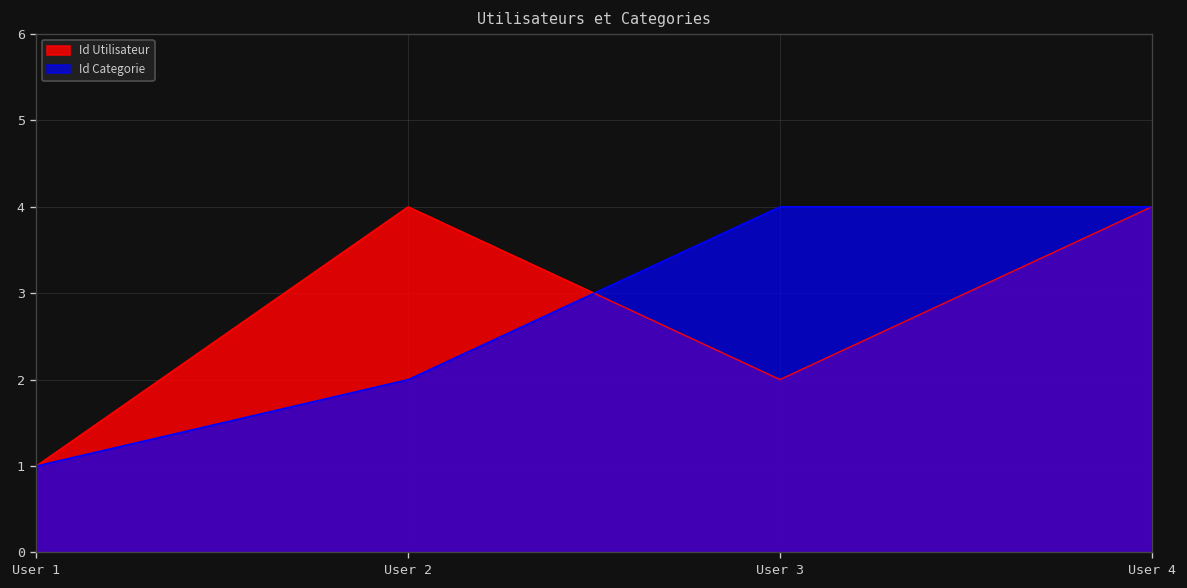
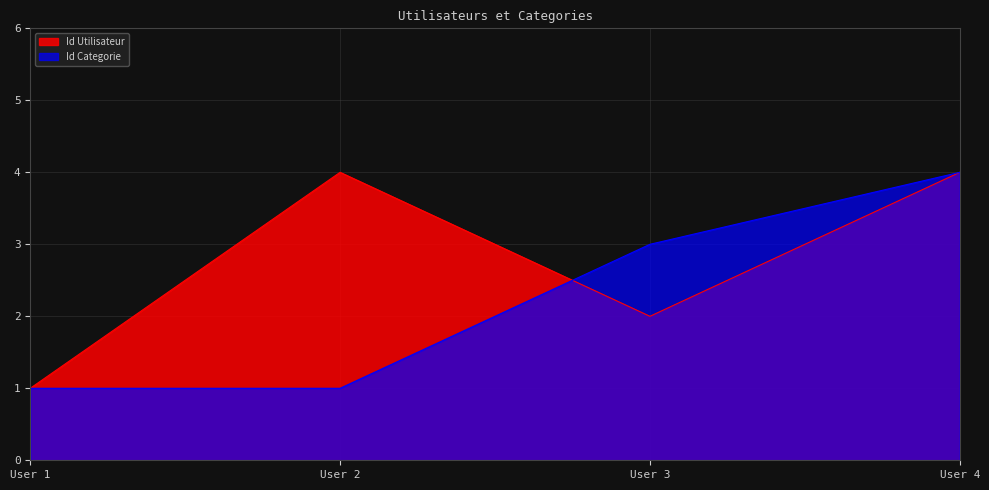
Id Categorie, User 2: 2 -> 1
Id Categorie, User 3: 4 -> 3
